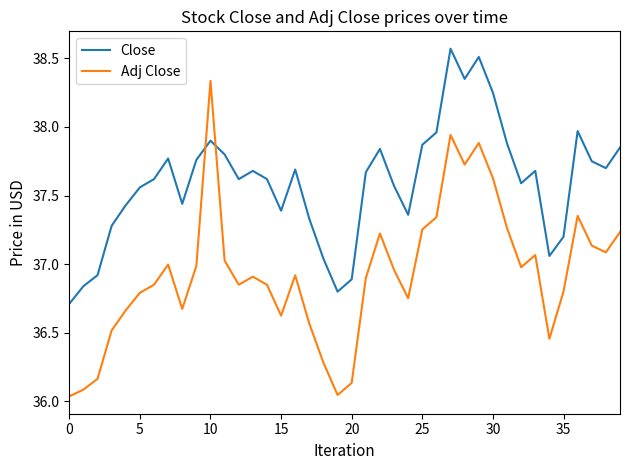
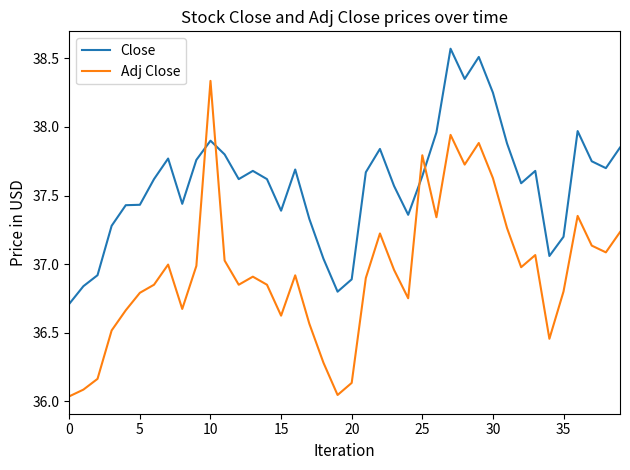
Close, 5: 37.56 -> 37.43
Close, 25: 37.87 -> 37.64
Adj Close, 25: 37.25 -> 37.79
